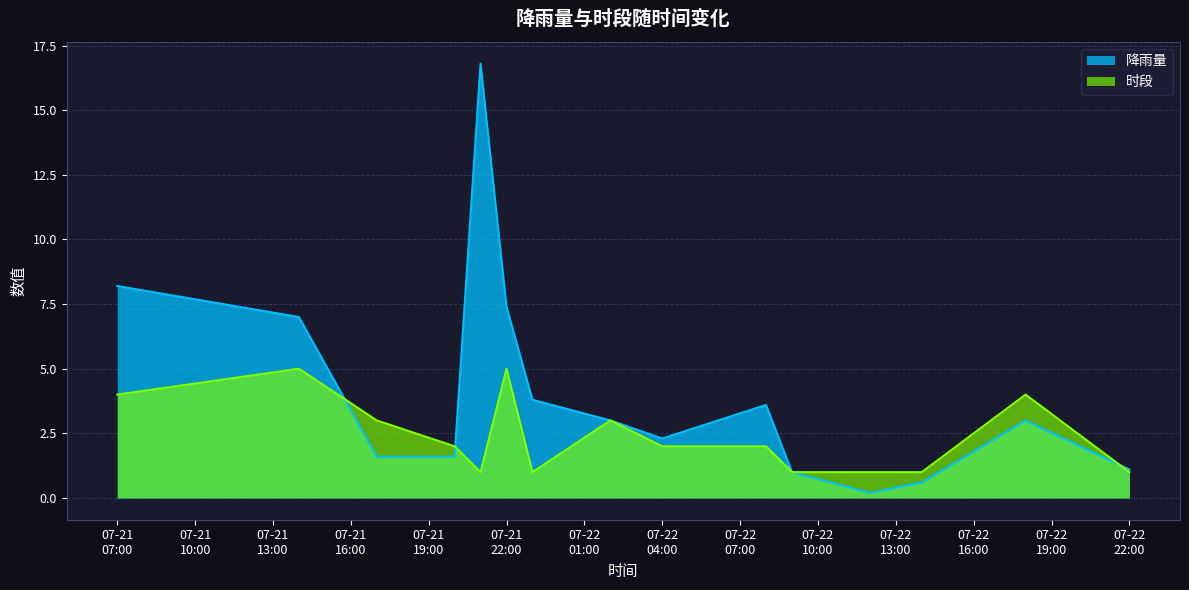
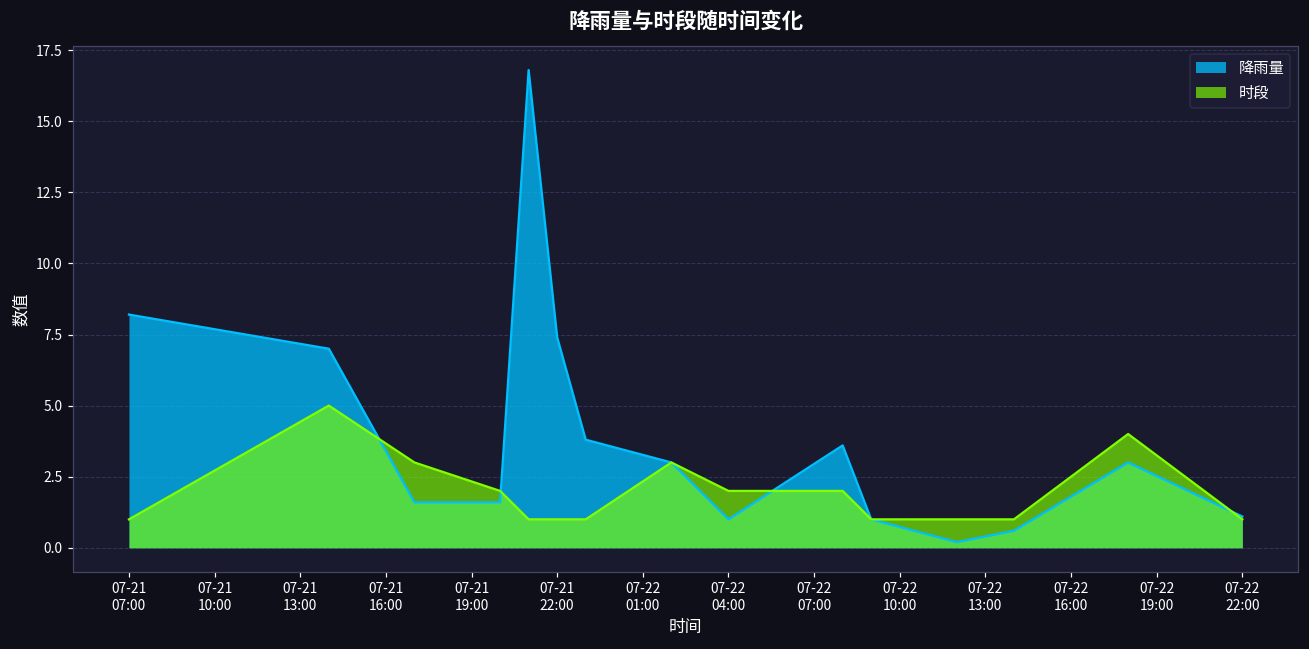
时段, 07-21 07:00: 4 -> 1
时段, 07-21 22:00: 5 -> 1
降雨量, 07-22 04:00: 2.3 -> 1.0
